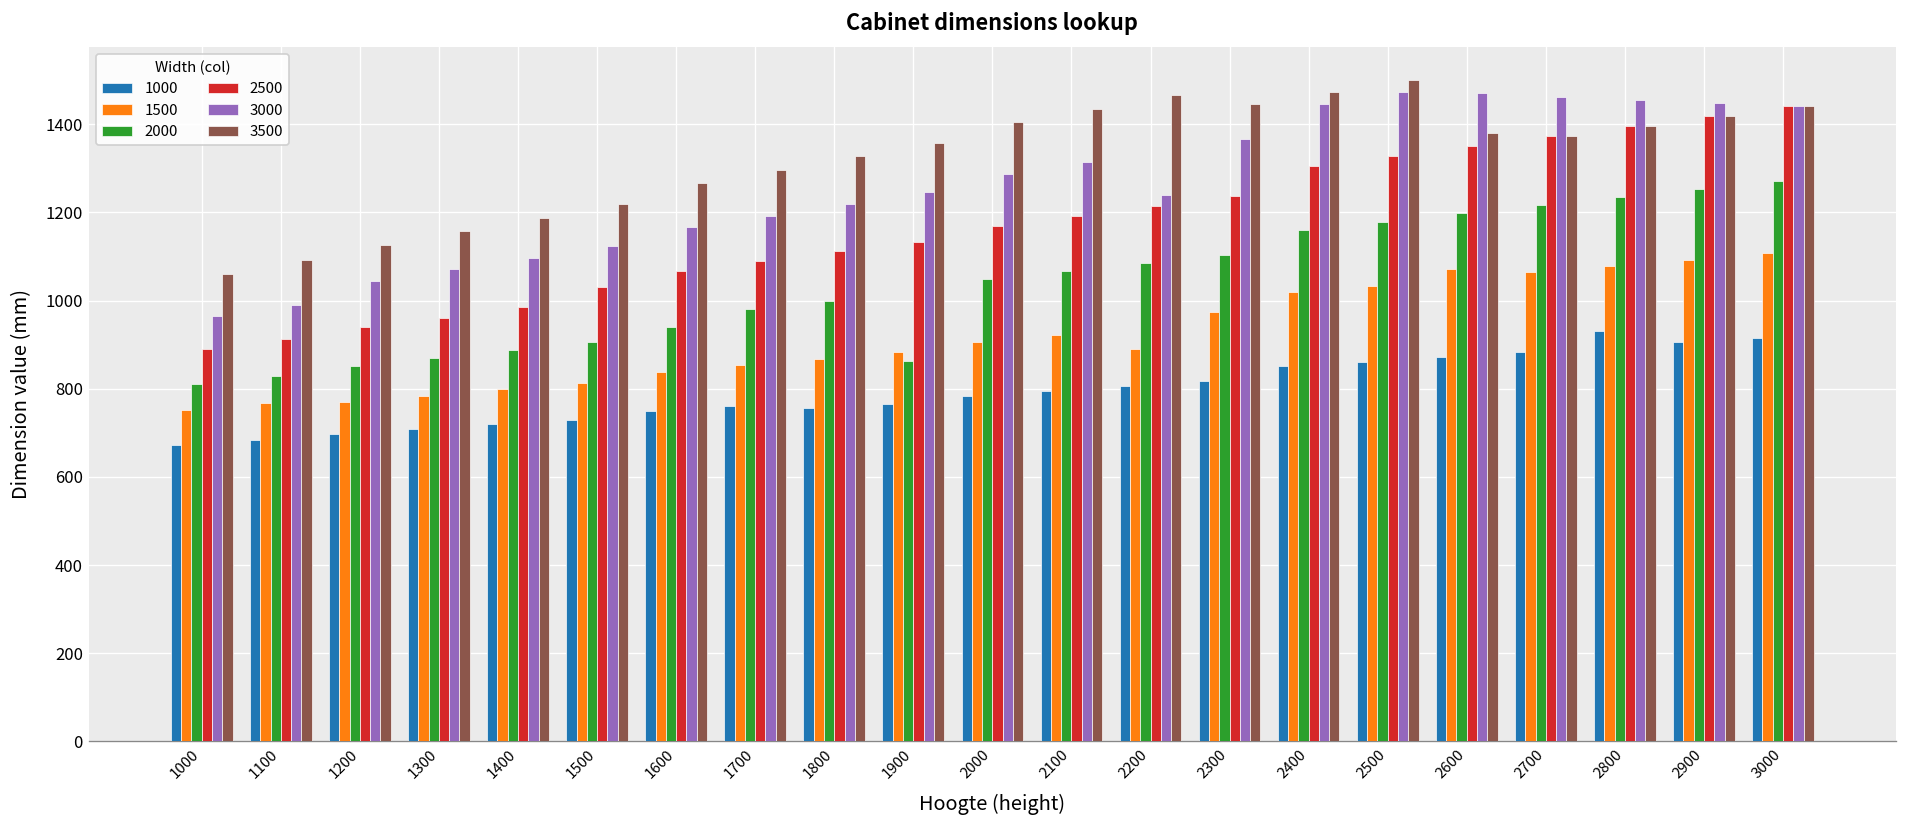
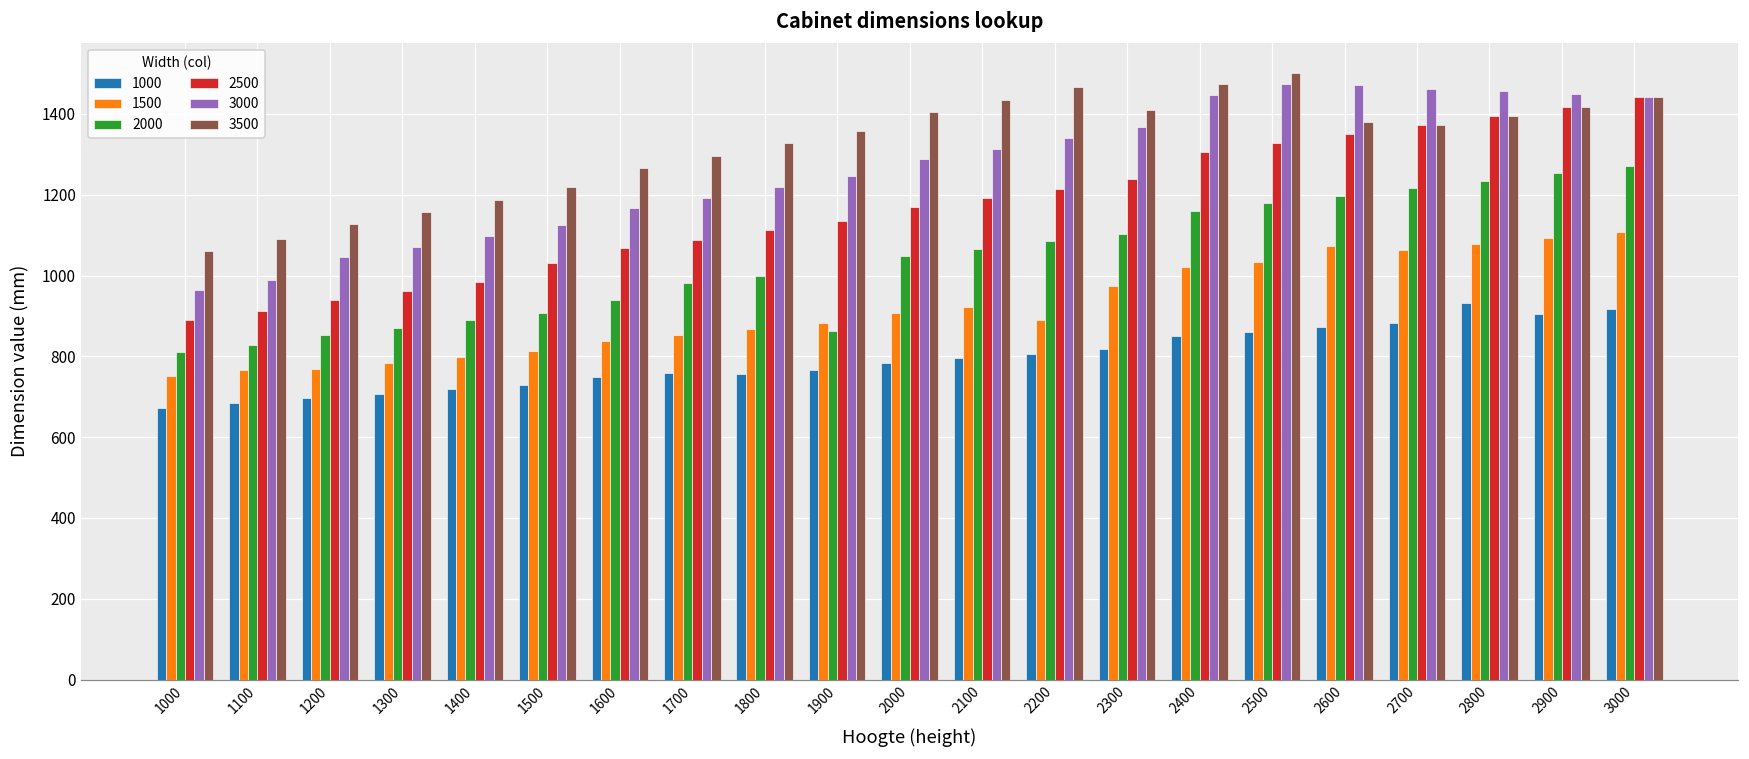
3000, 2200: 1240 -> 1340
3500, 2300: 1450 -> 1410
